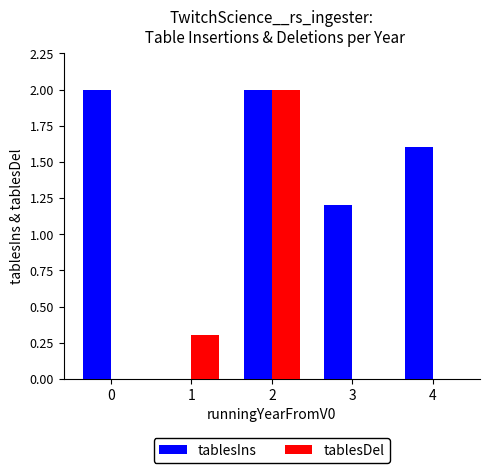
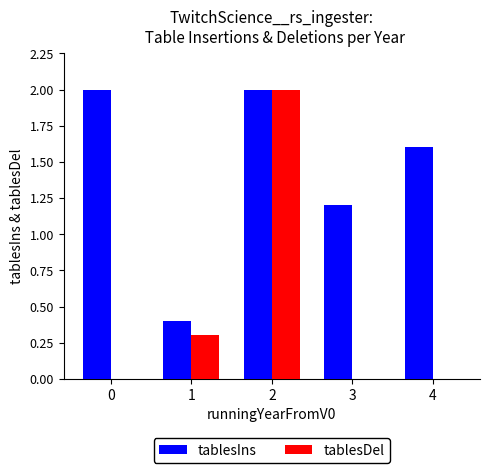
tablesIns, 1: 0.0 -> 0.4
